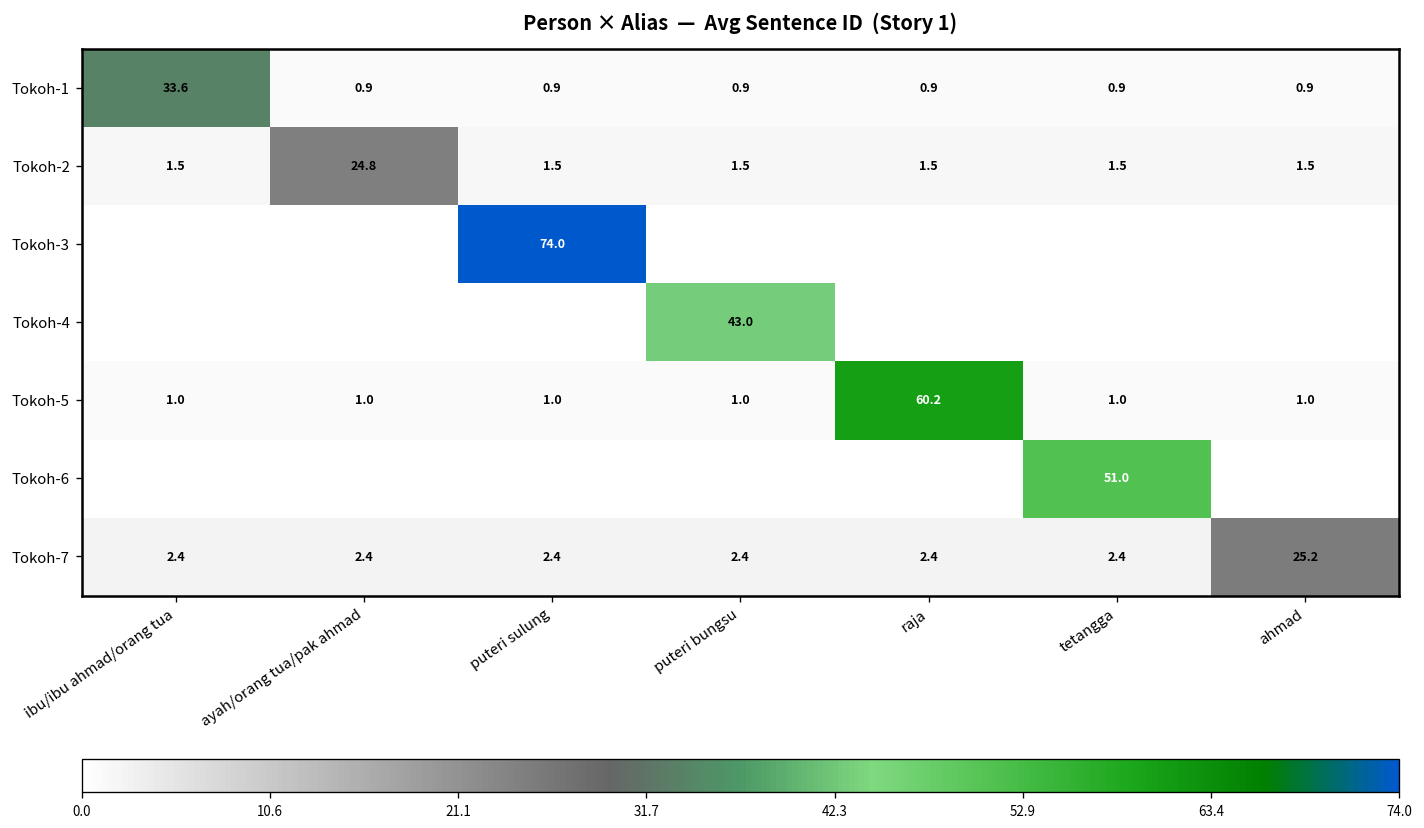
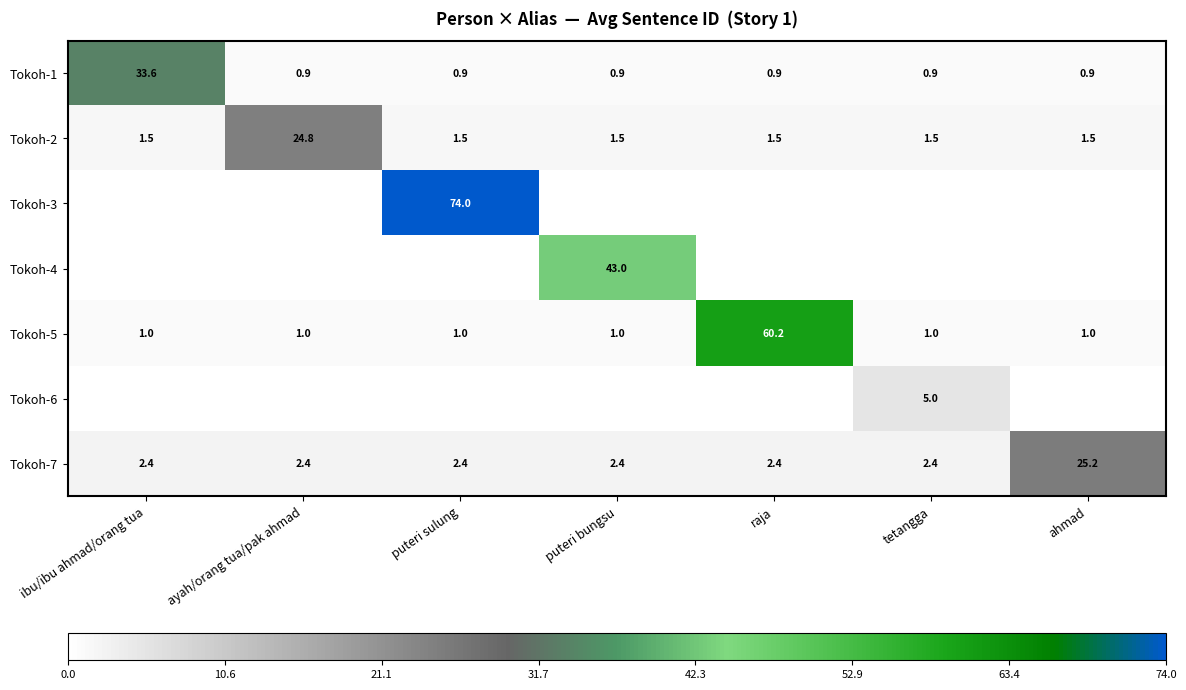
Tokoh-6, tetangga: 51.0 -> 5.0
